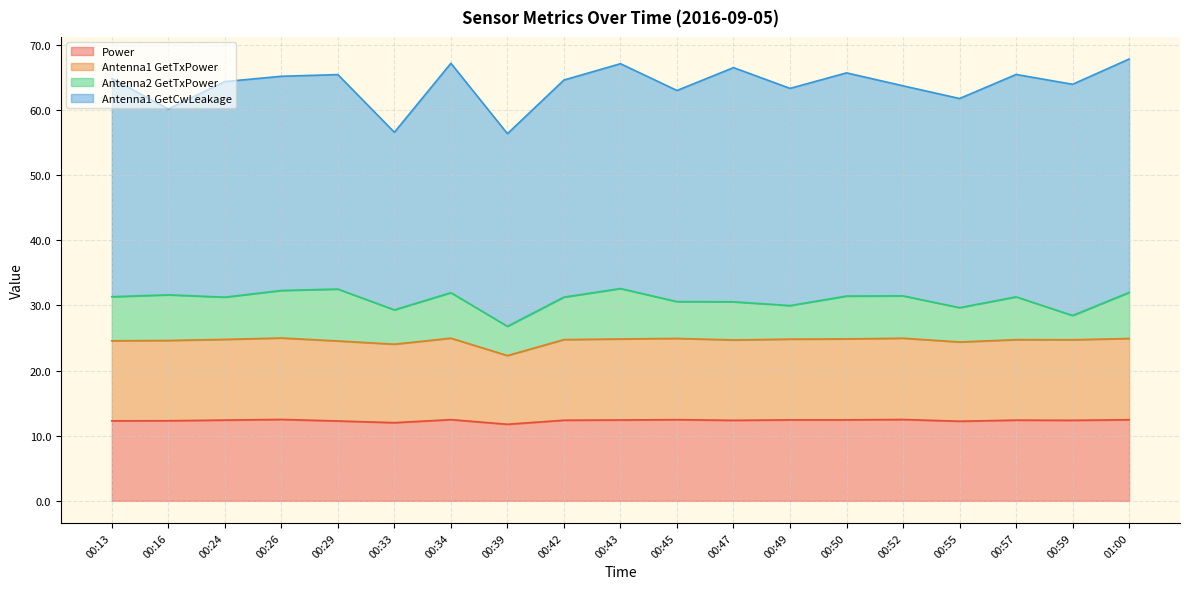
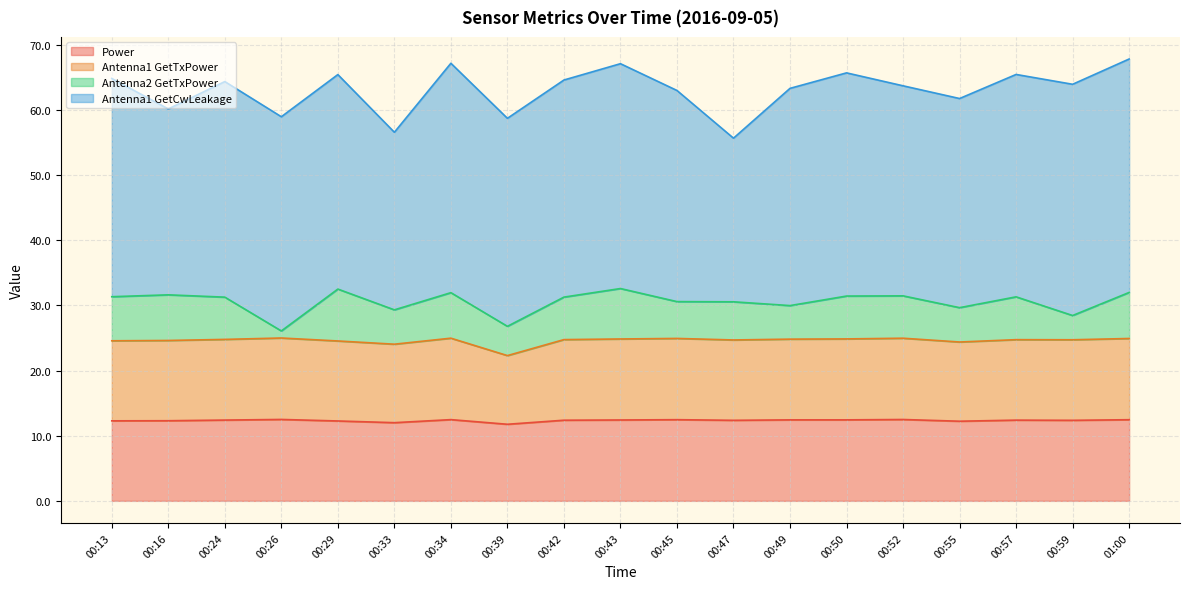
Antenna2 GetTxPower, 00:26: 7 -> 1
Antenna1 GetCwLeakage, 00:39: 30 -> 32
Antenna1 GetCwLeakage, 00:47: 36 -> 25
